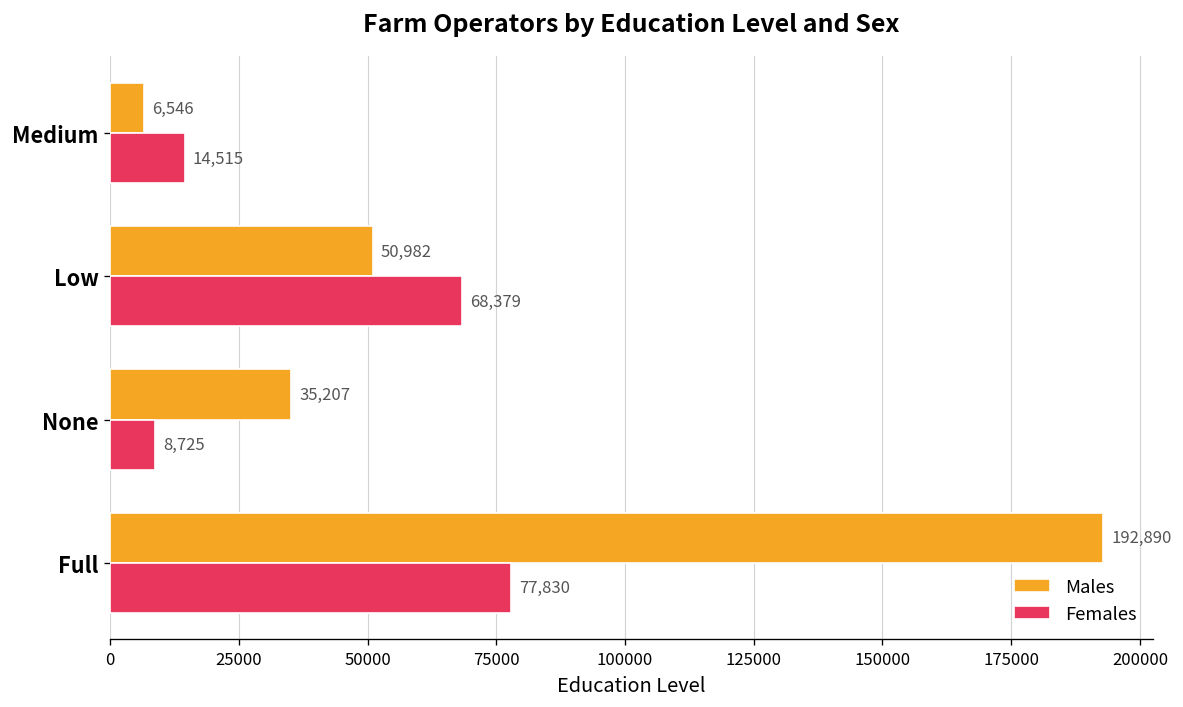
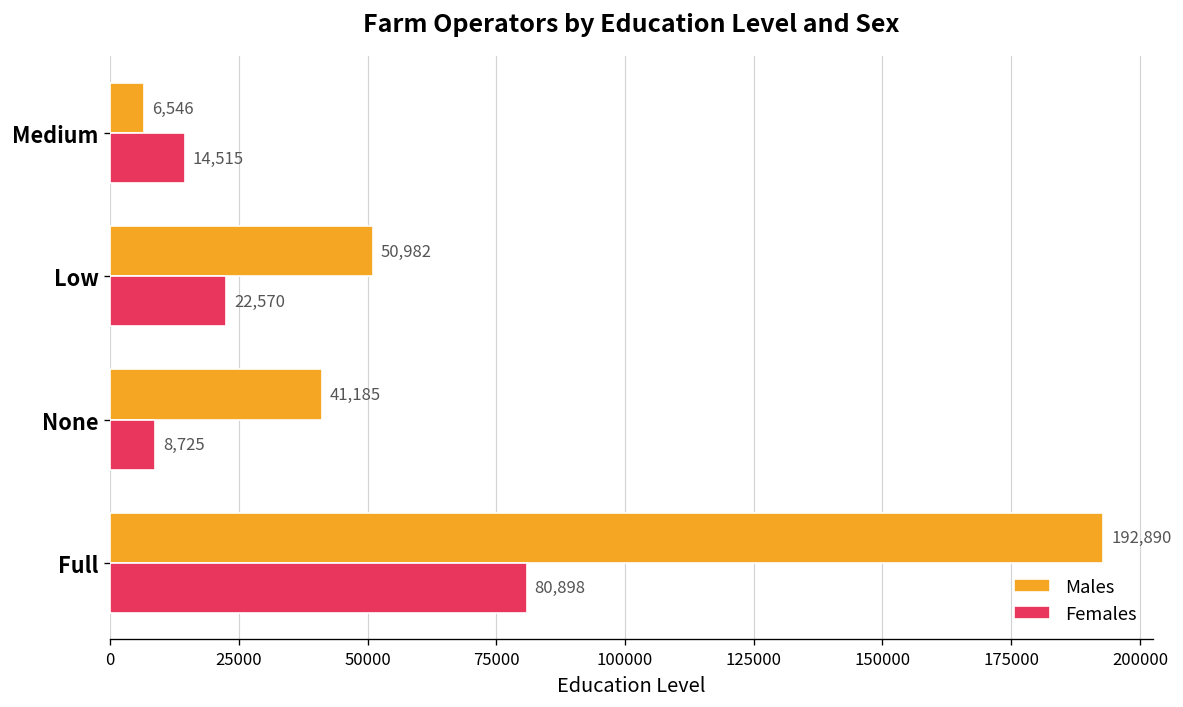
Females, Low: 68,379 -> 22,570
Males, None: 35,207 -> 41,185
Females, Full: 77,830 -> 80,898
